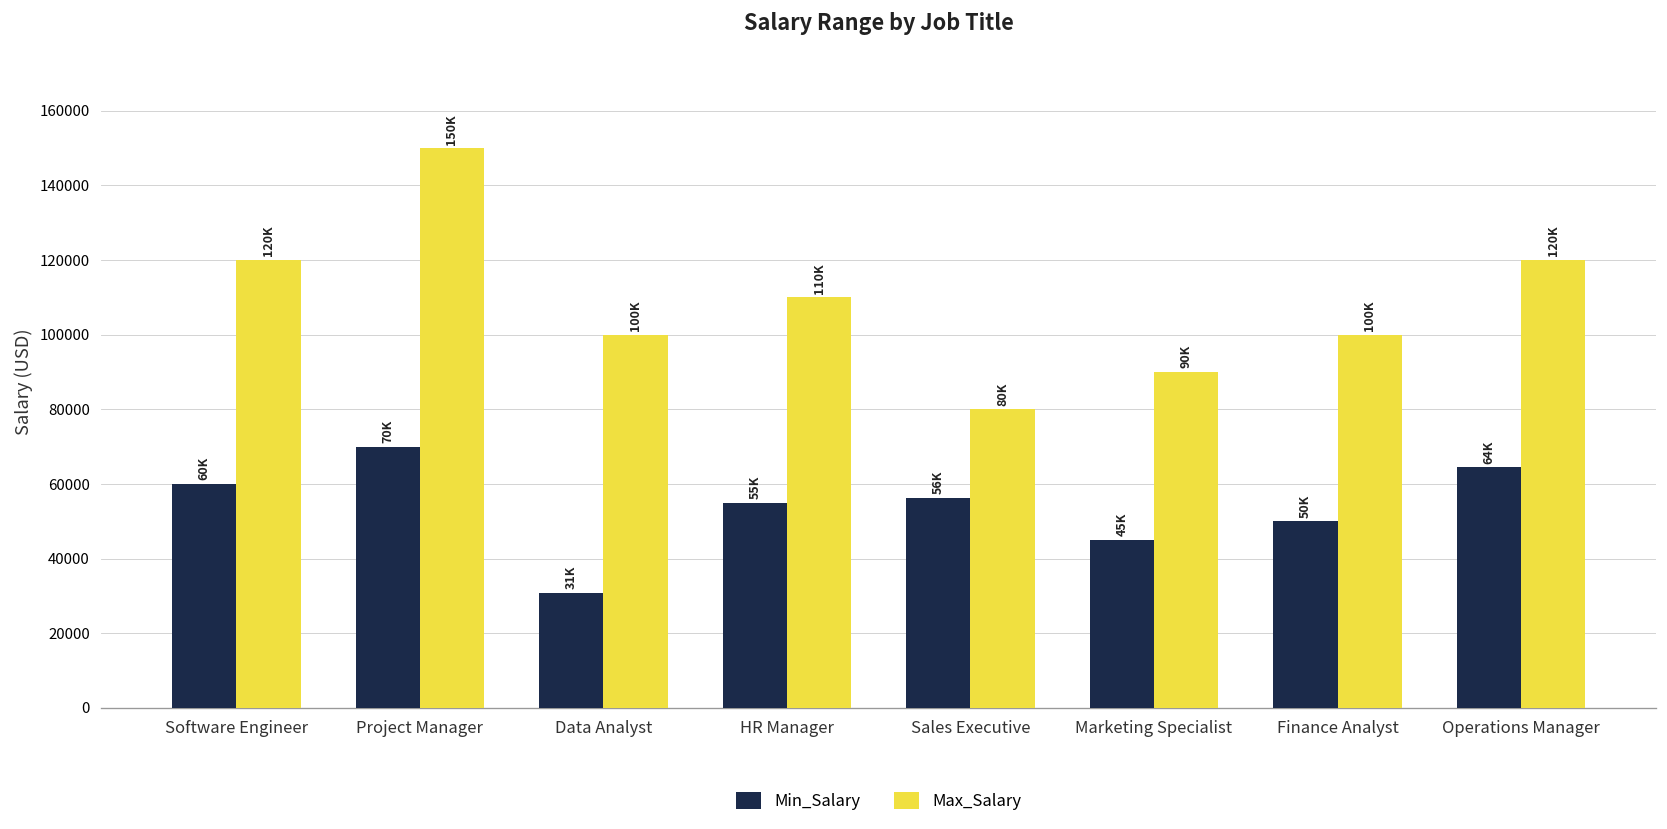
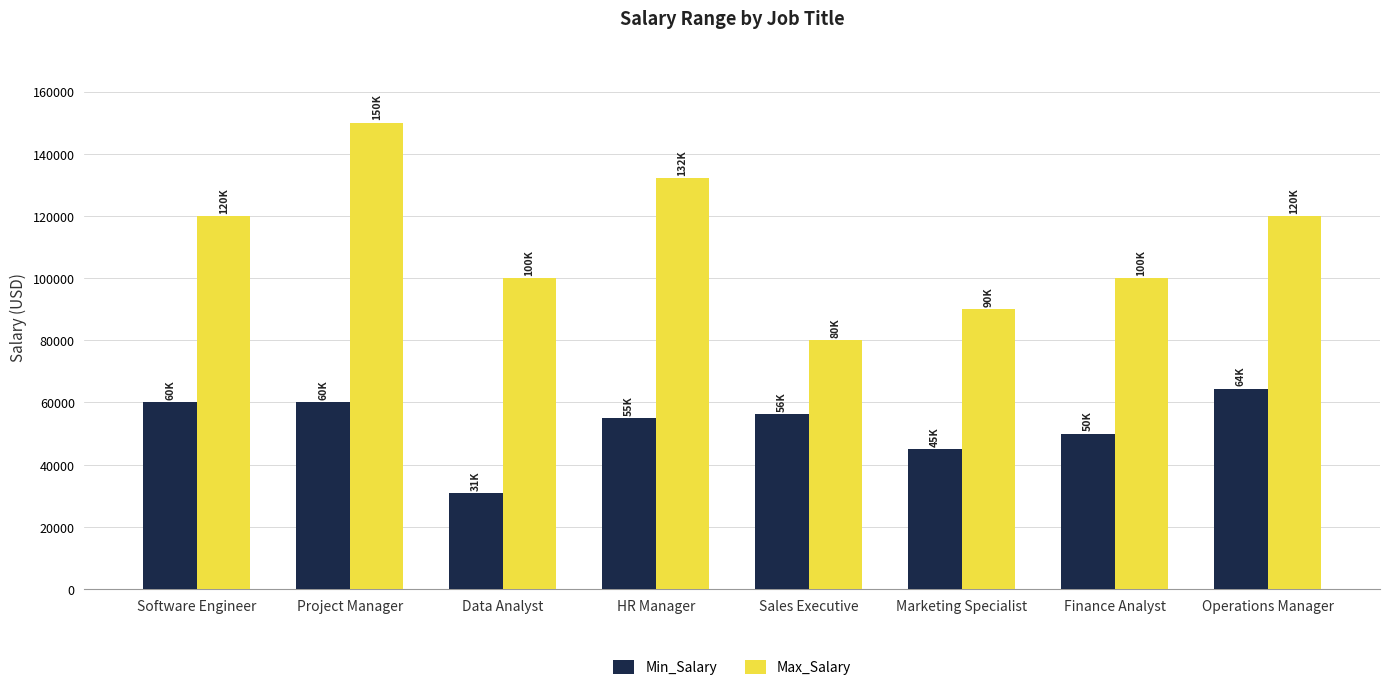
Min_Salary, Project Manager: 70K -> 60K
Max_Salary, HR Manager: 110K -> 132K
